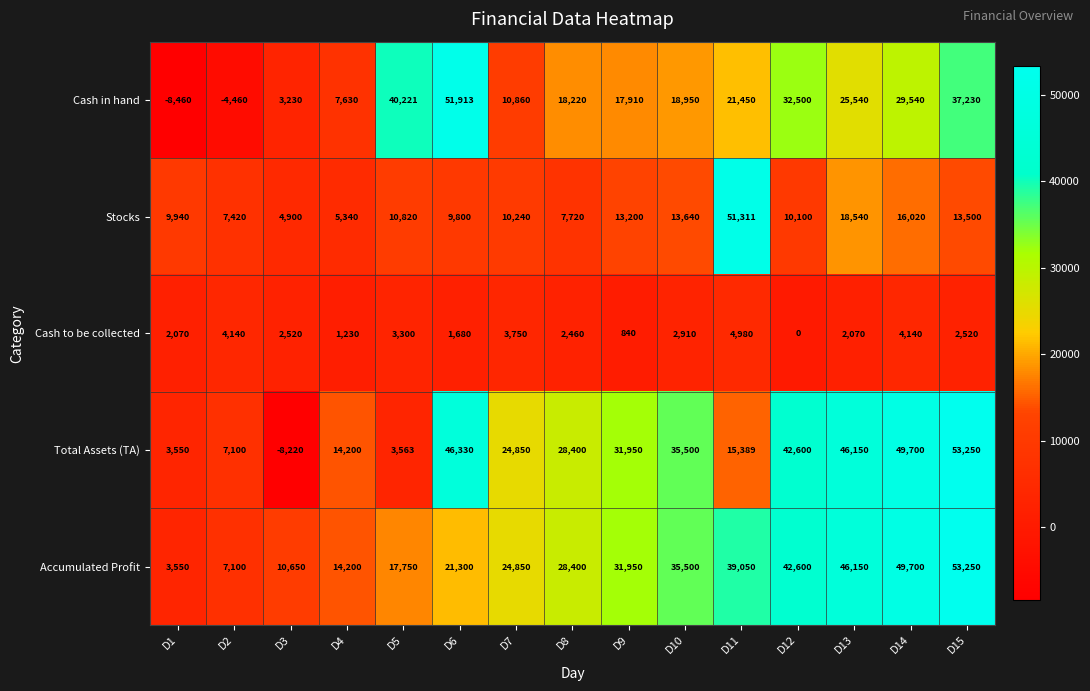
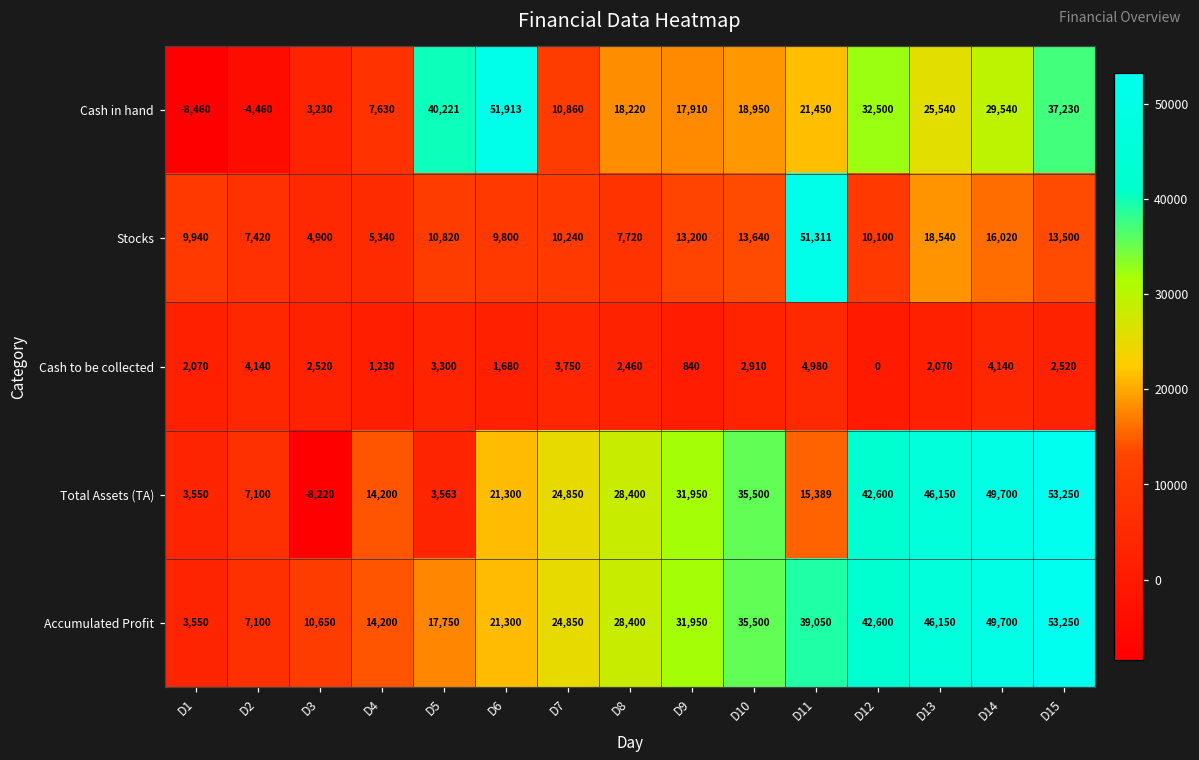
Total Assets (TA), D6: 46,330 -> 21,300
